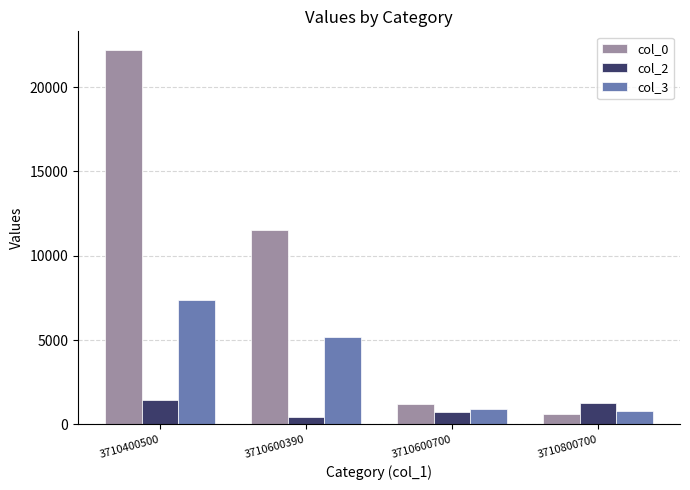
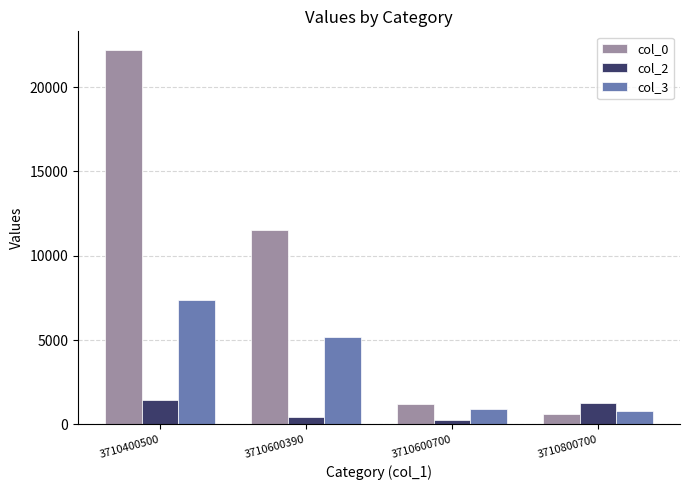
col_2, 3710600700: 800 -> 300
